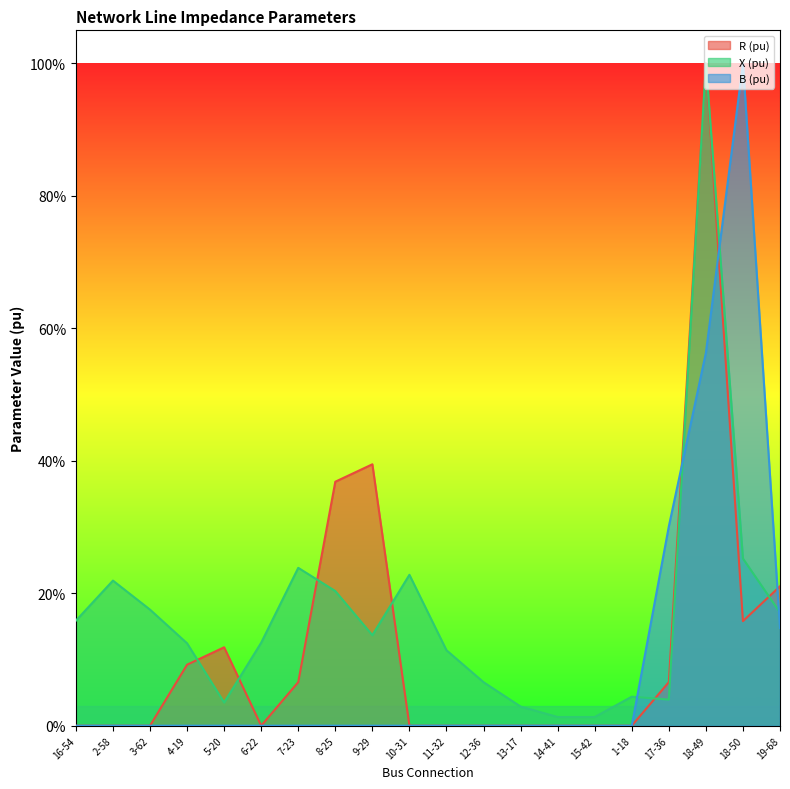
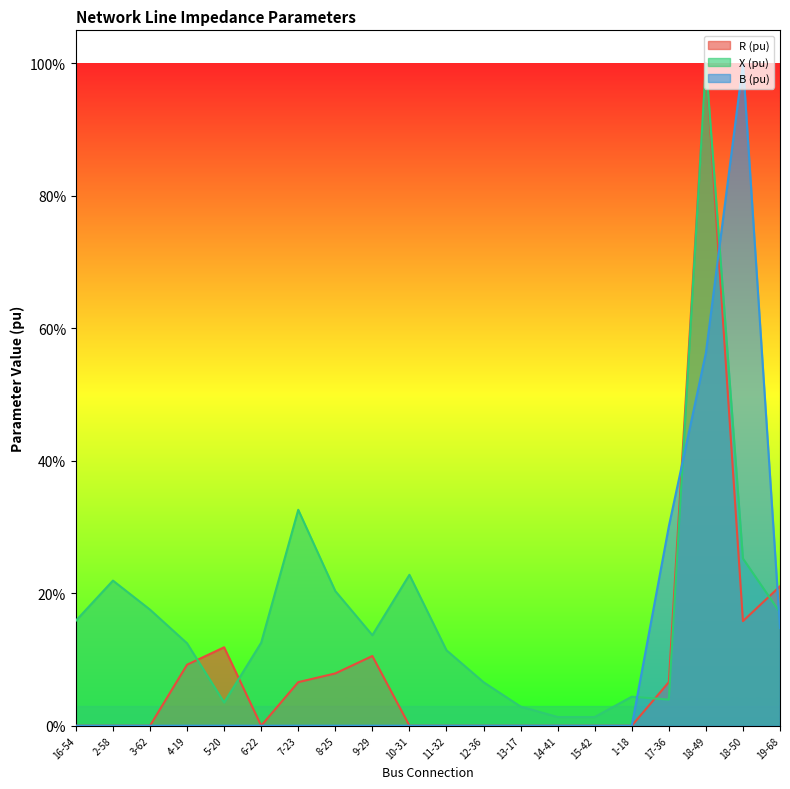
X (pu), 7-23: 24% -> 33%
R (pu), 8-25: 37% -> 8%
R (pu), 9-29: 39% -> 11%
